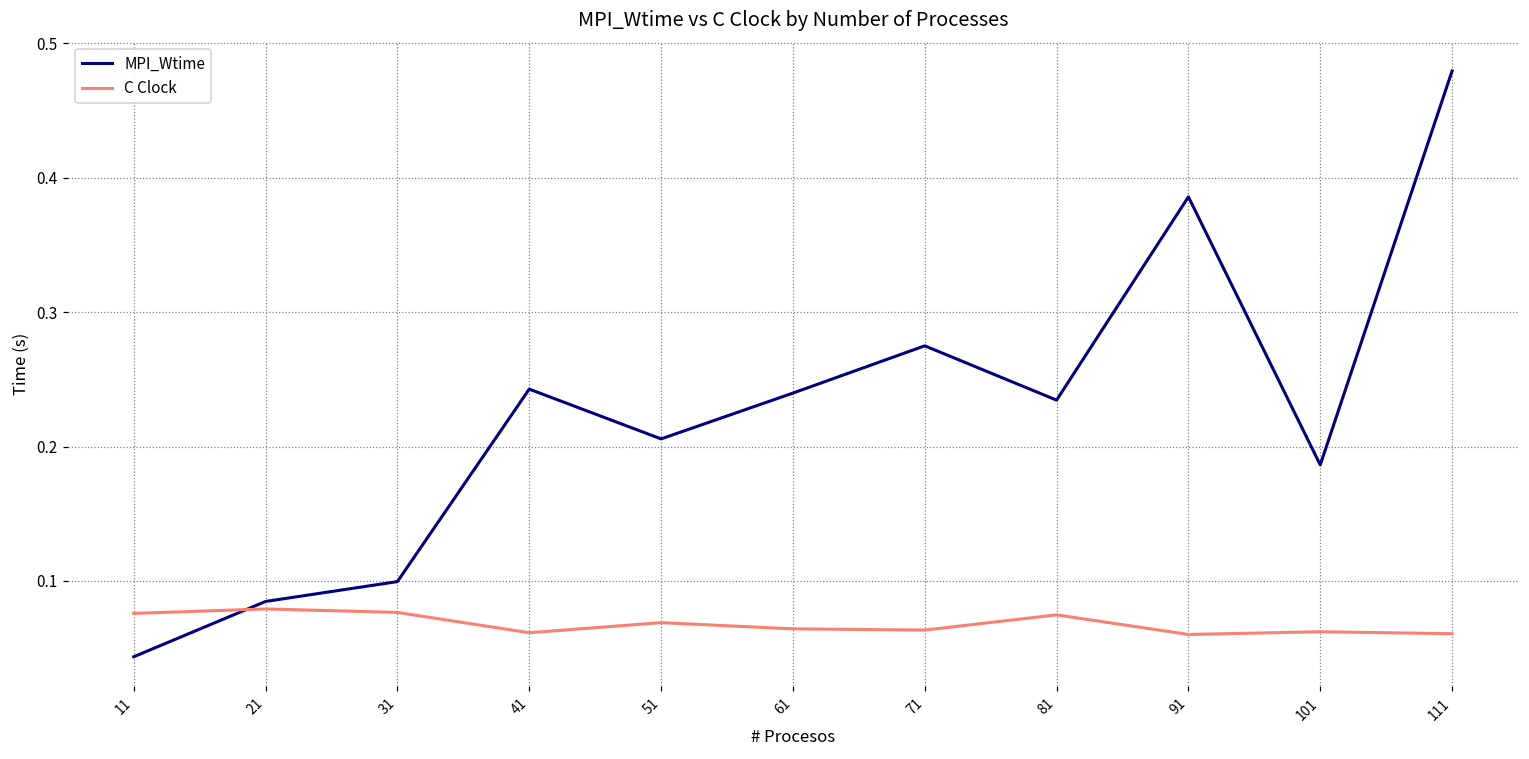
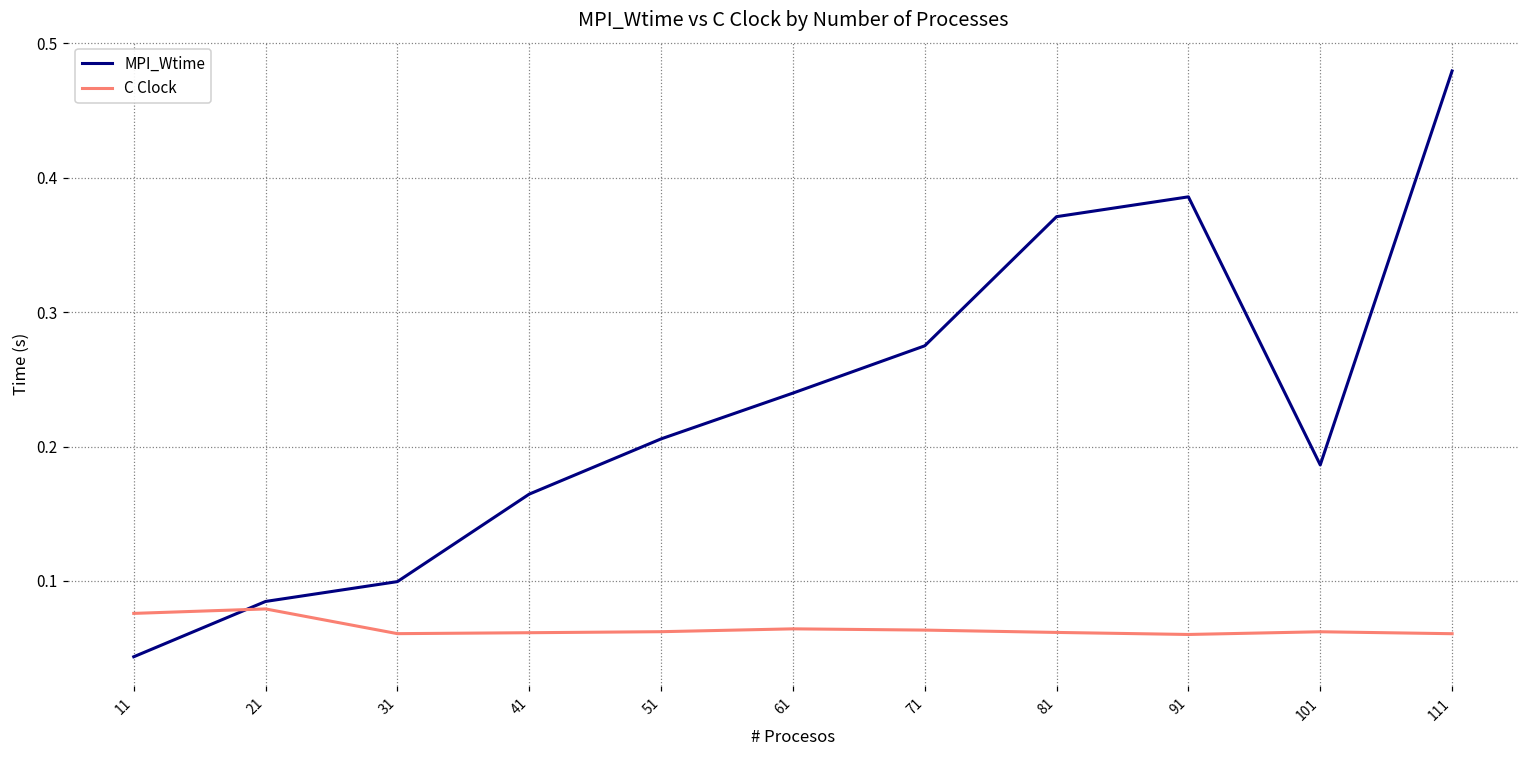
C Clock, 31: 0.077 -> 0.061
MPI_Wtime, 41: 0.243 -> 0.165
C Clock, 51: 0.069 -> 0.062
MPI_Wtime, 81: 0.235 -> 0.371
C Clock, 81: 0.075 -> 0.062
